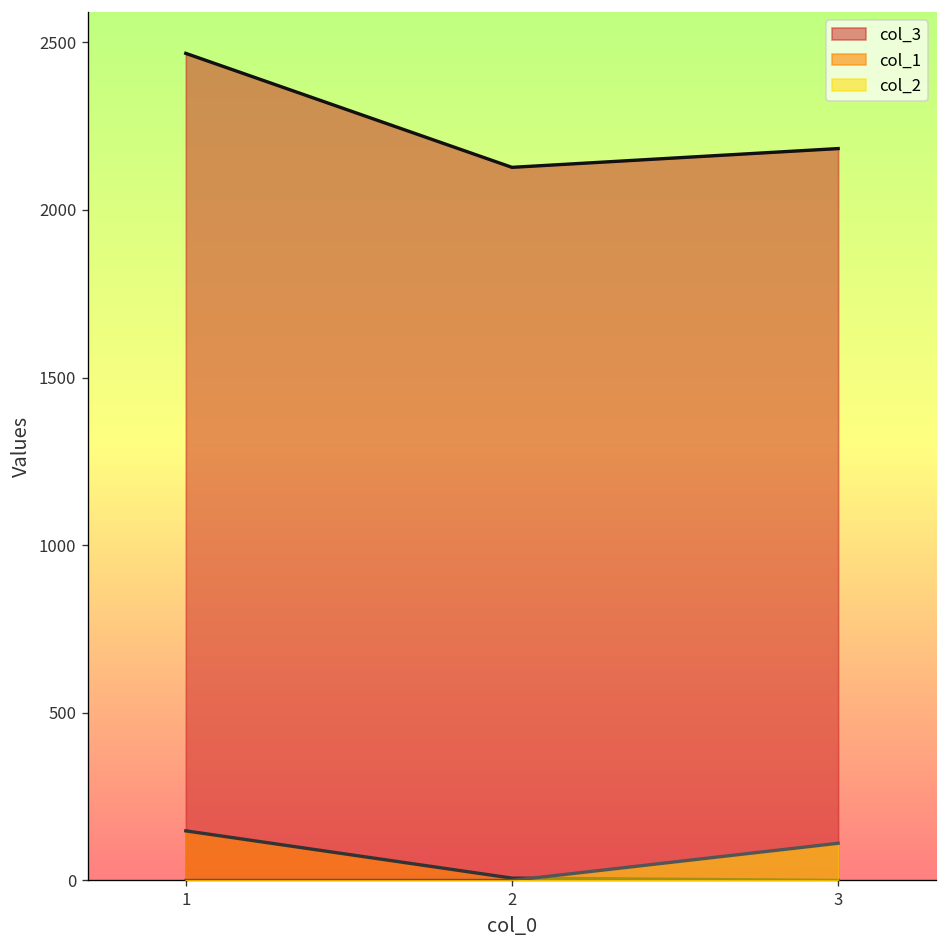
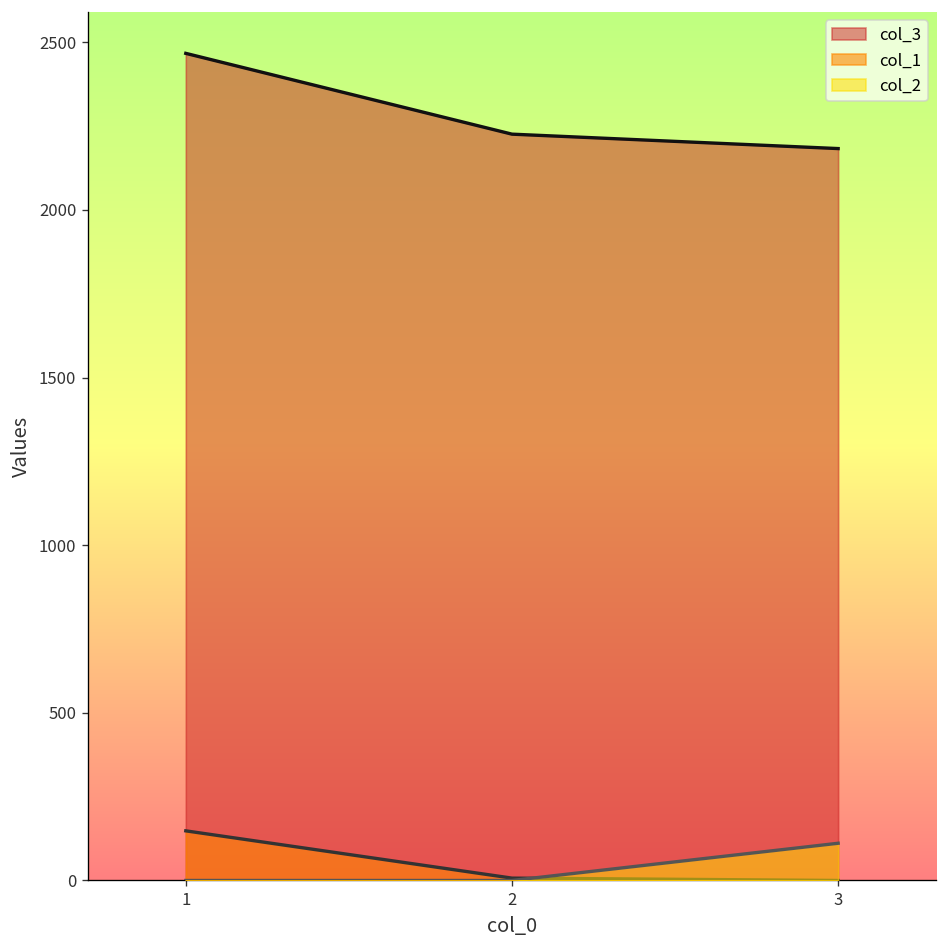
col_3, 2: 2130 -> 2230
